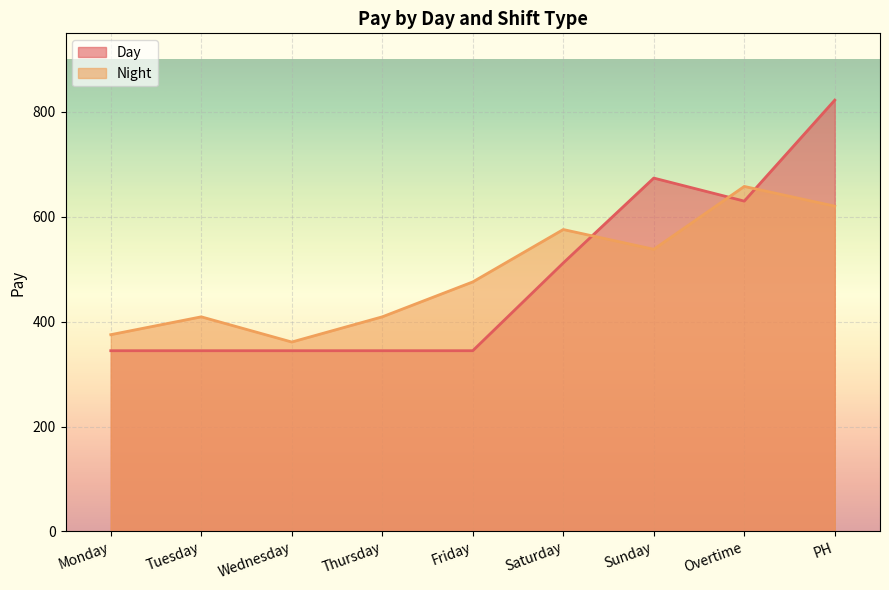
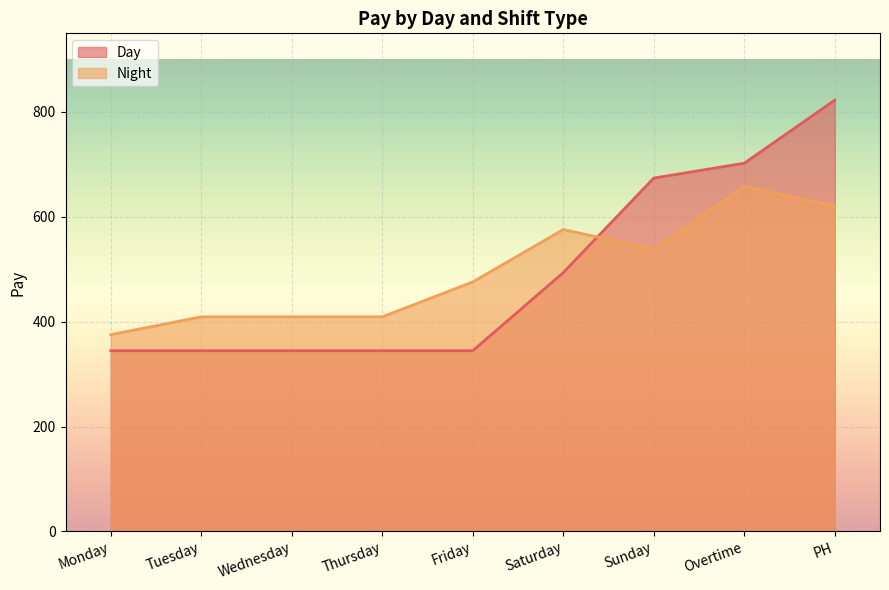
Night, Wednesday: 360 -> 410
Day, Saturday: 510 -> 490
Day, Overtime: 630 -> 700
